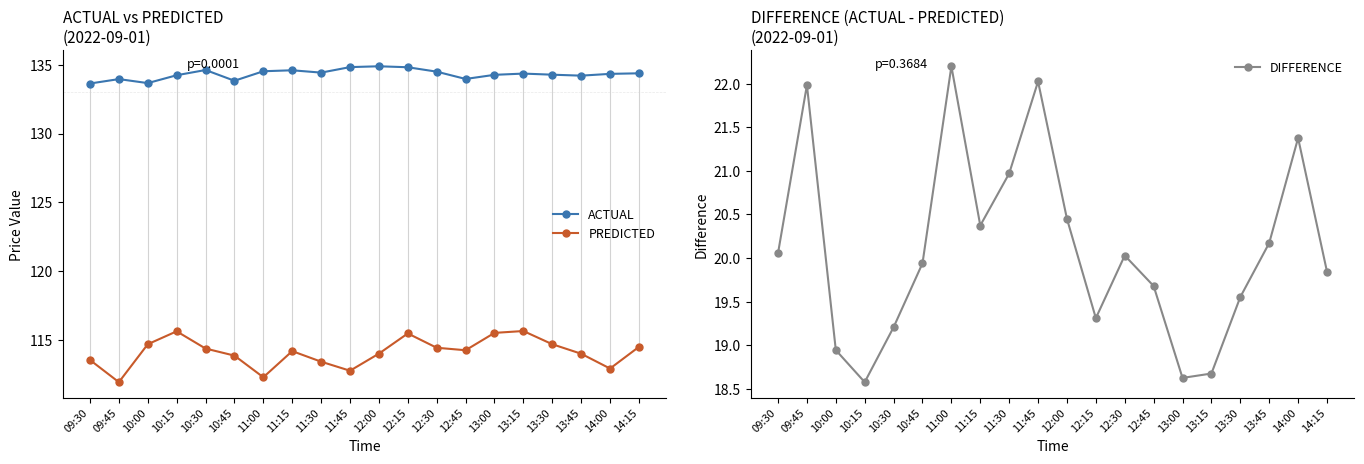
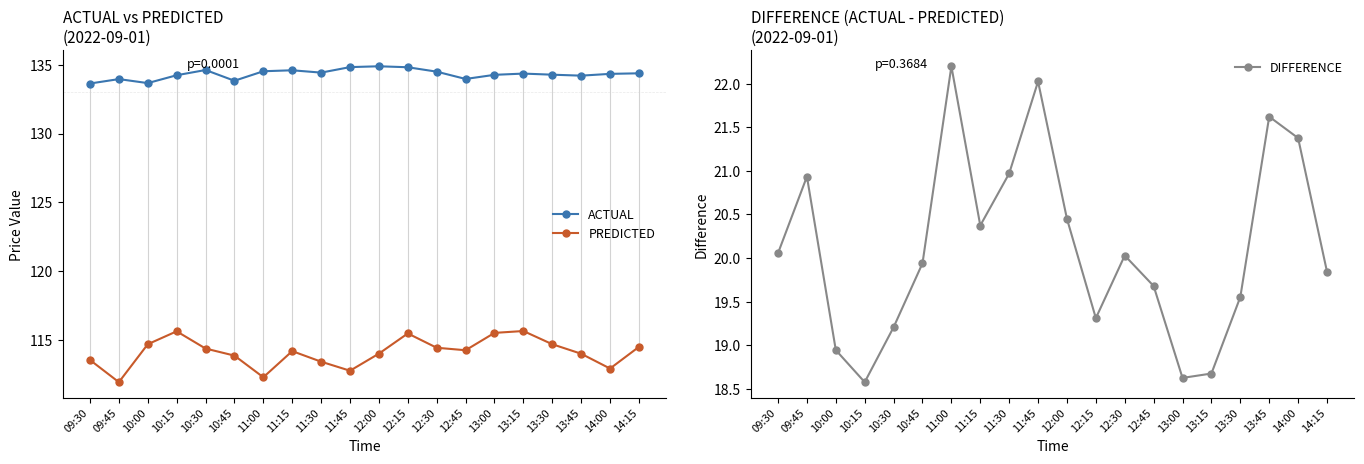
DIFFERENCE (ACTUAL - PREDICTED) (2022-09-01), 09:45: 22.0 -> 20.9
DIFFERENCE (ACTUAL - PREDICTED) (2022-09-01), 13:45: 20.2 -> 21.6
